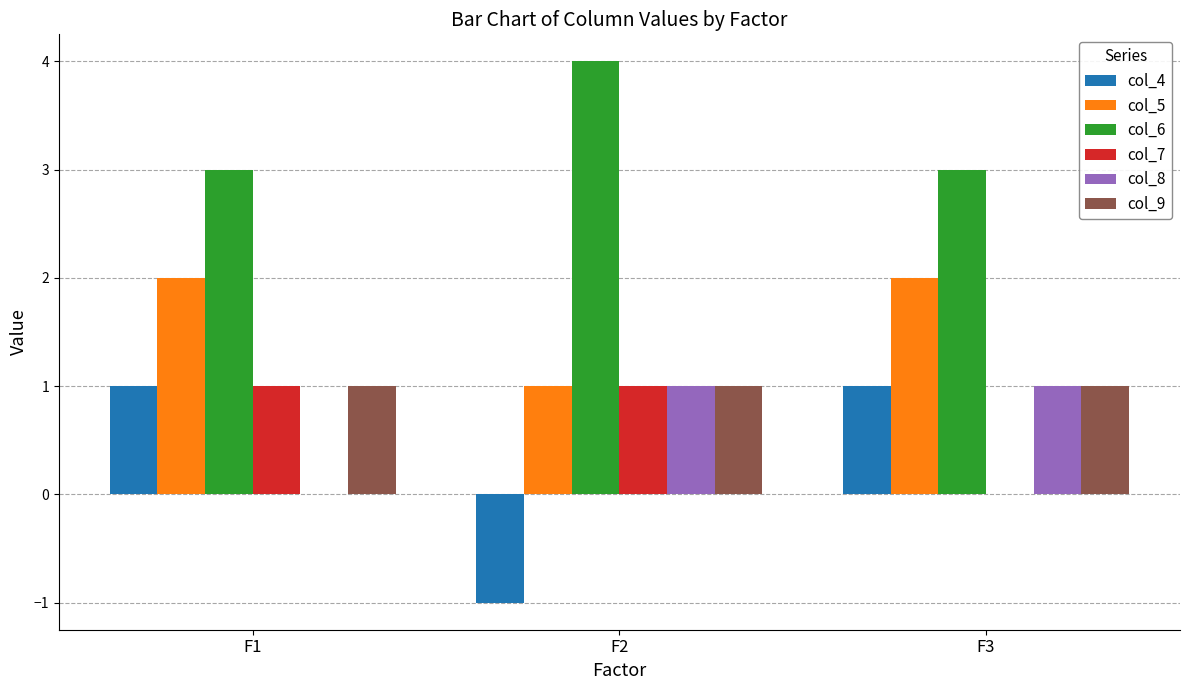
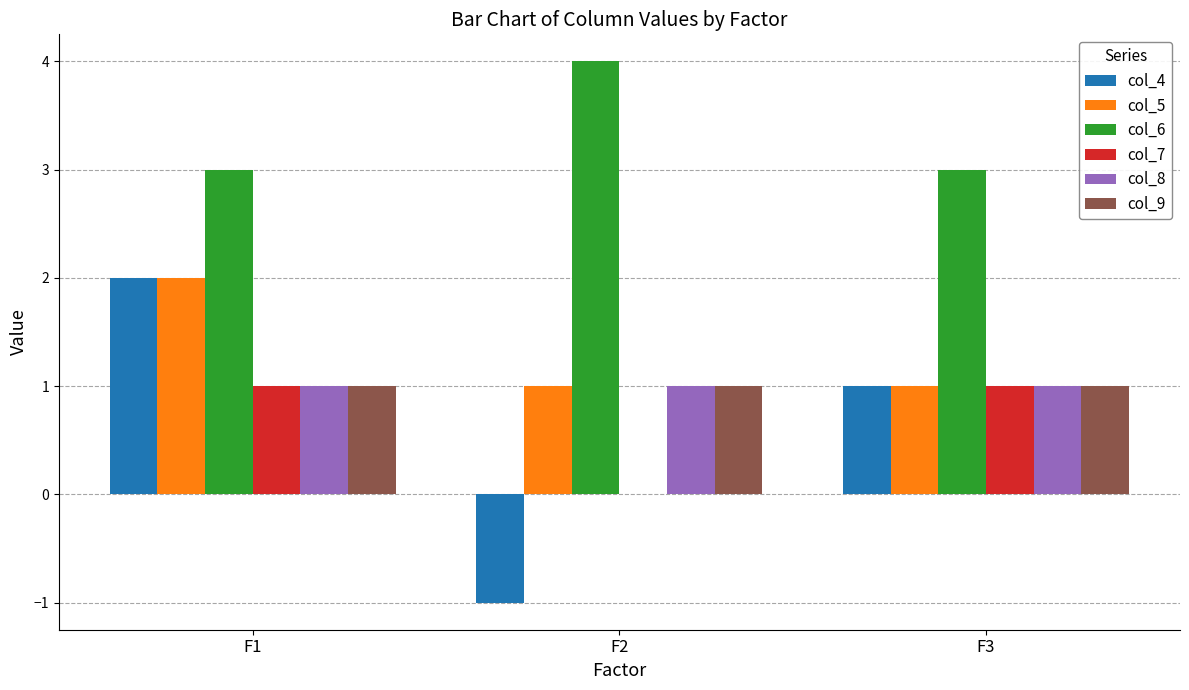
col_4, F1: 1 -> 2
col_8, F1: 0 -> 1
col_7, F2: 1 -> 0
col_5, F3: 2 -> 1
col_7, F3: 0 -> 1
